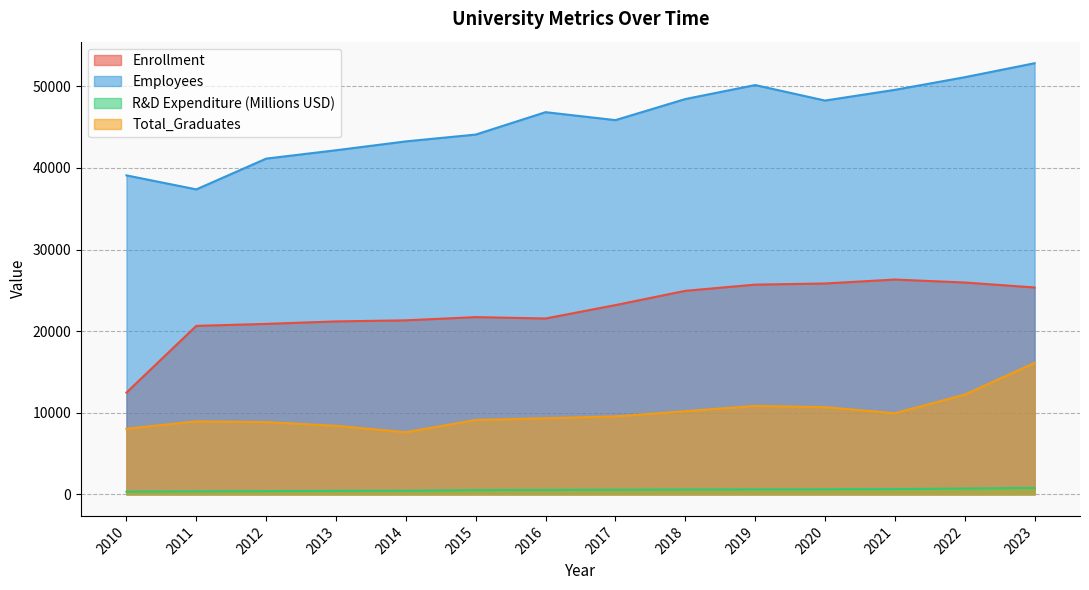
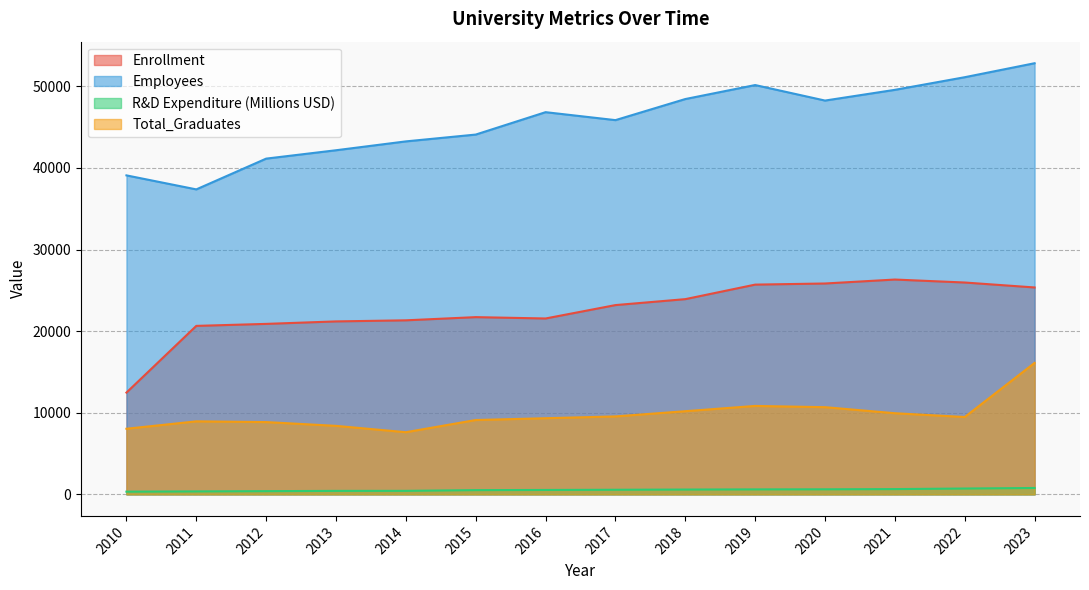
Enrollment, 2018: 25000 -> 24000
Total_Graduates, 2022: 12000 -> 9000
